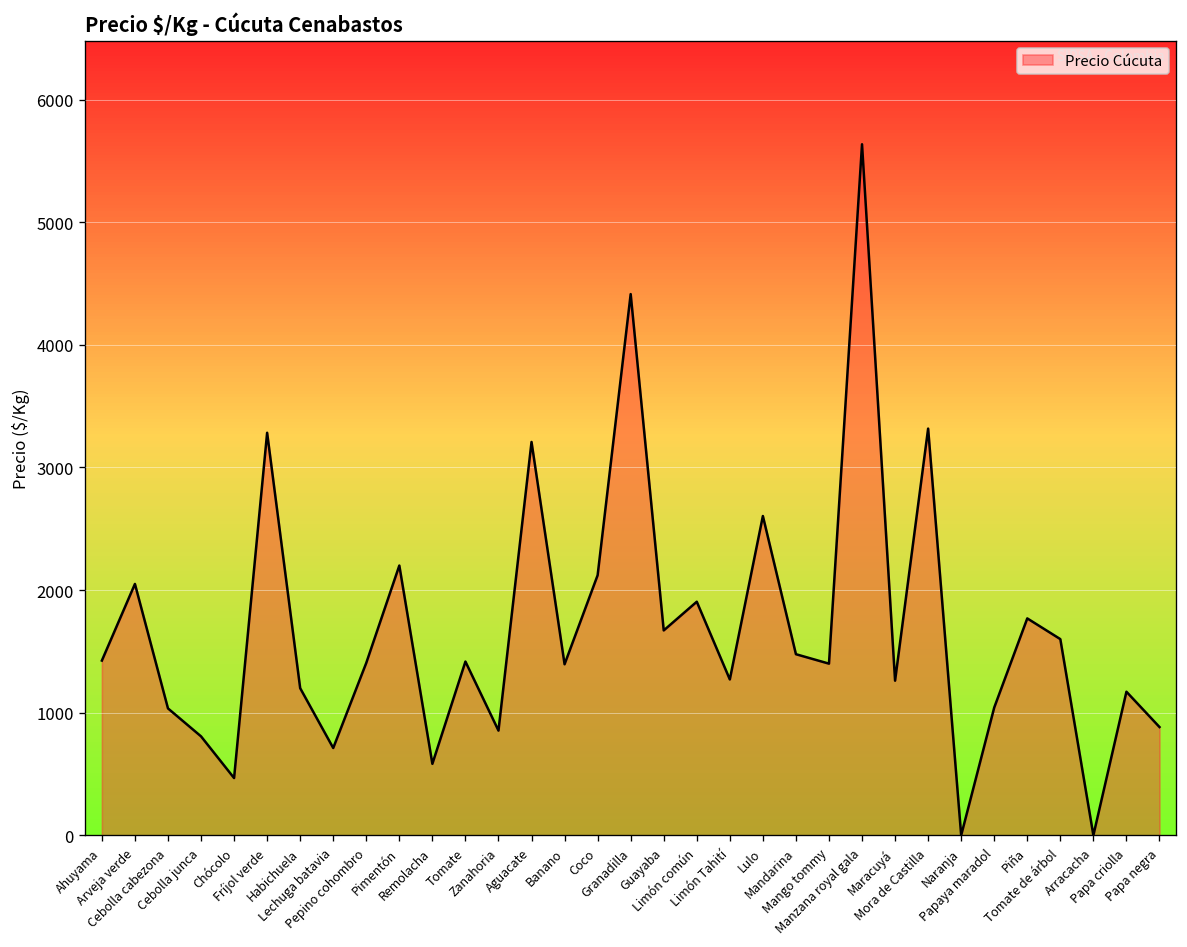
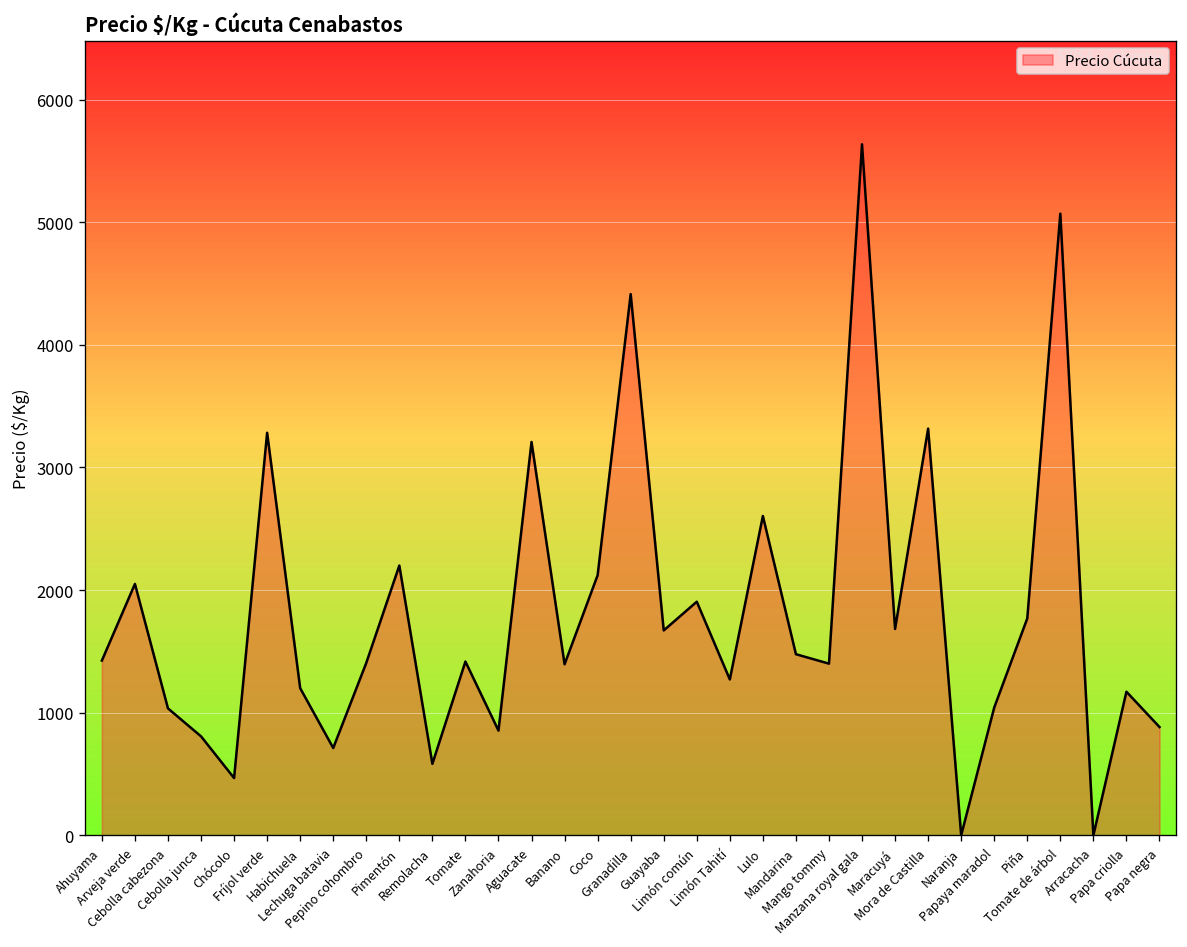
Maracuyá: 1260 -> 1680
Tomate de árbol: 1600 -> 5070
